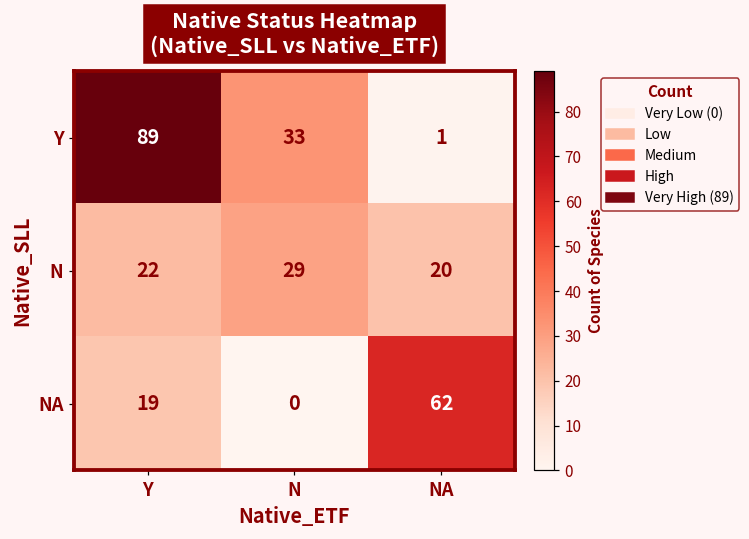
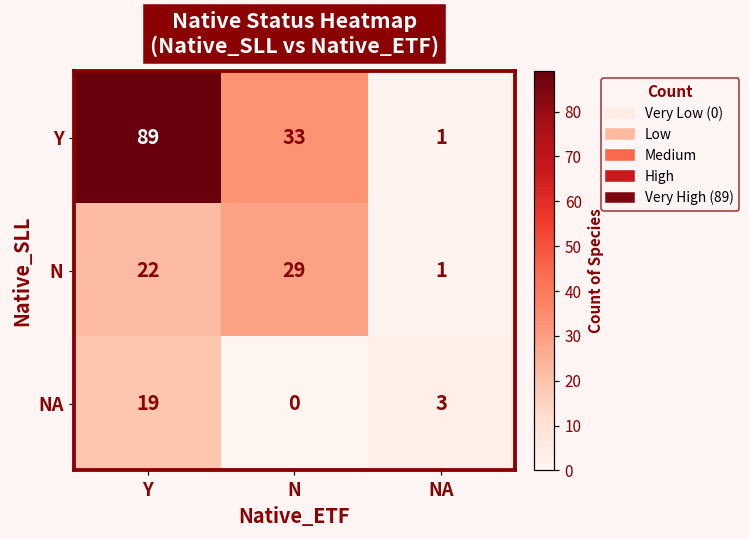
N, NA: 20 -> 1
NA, NA: 62 -> 3
